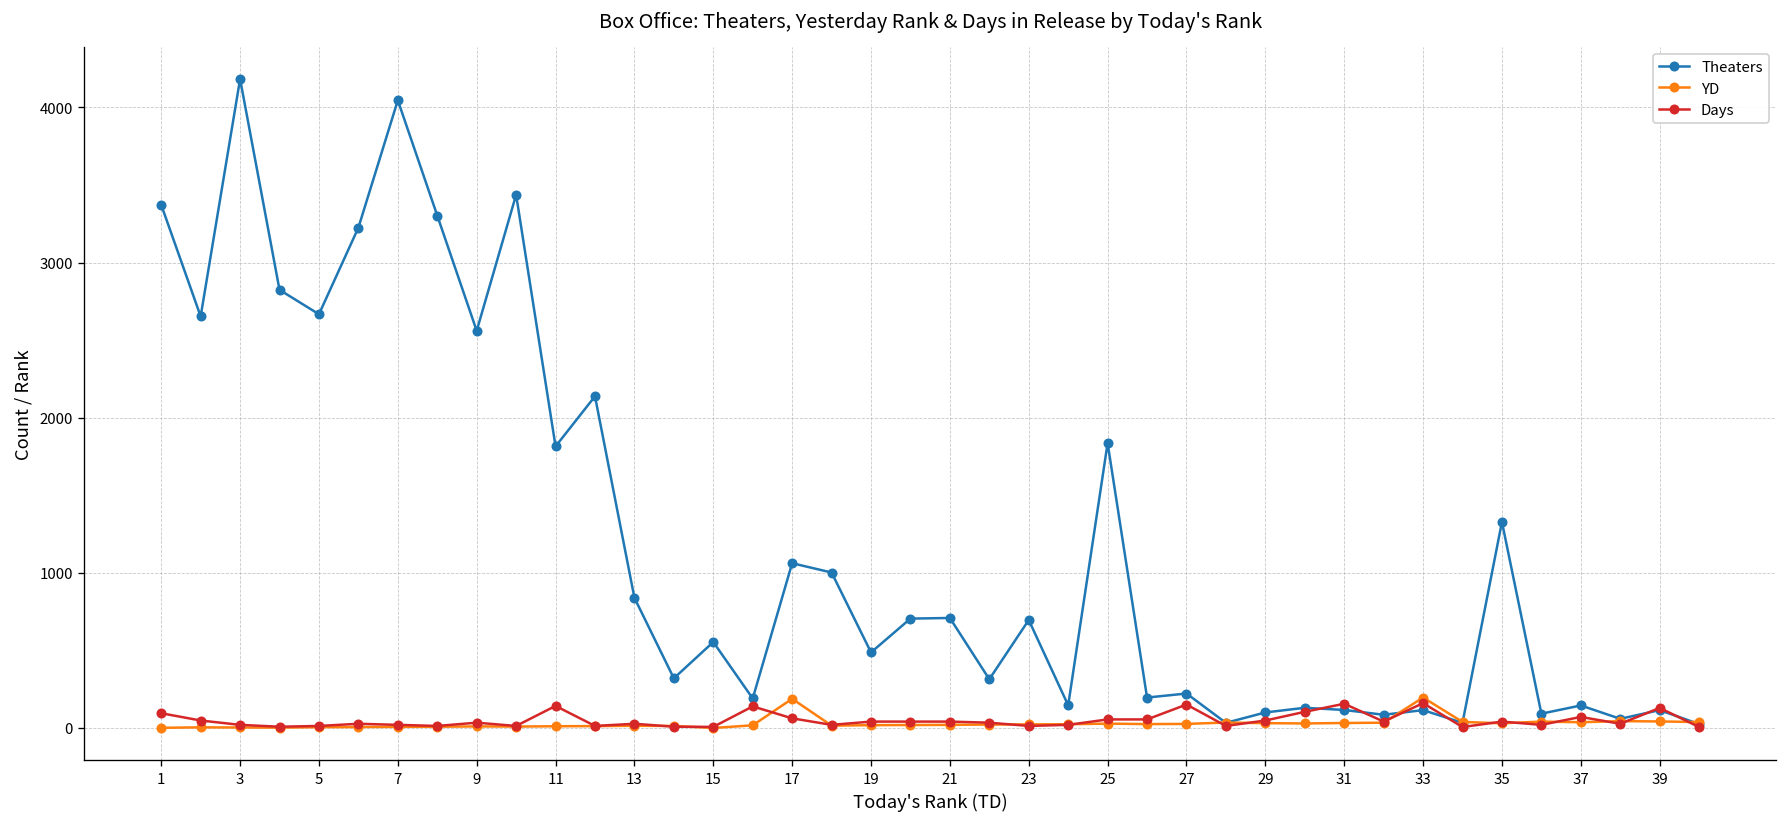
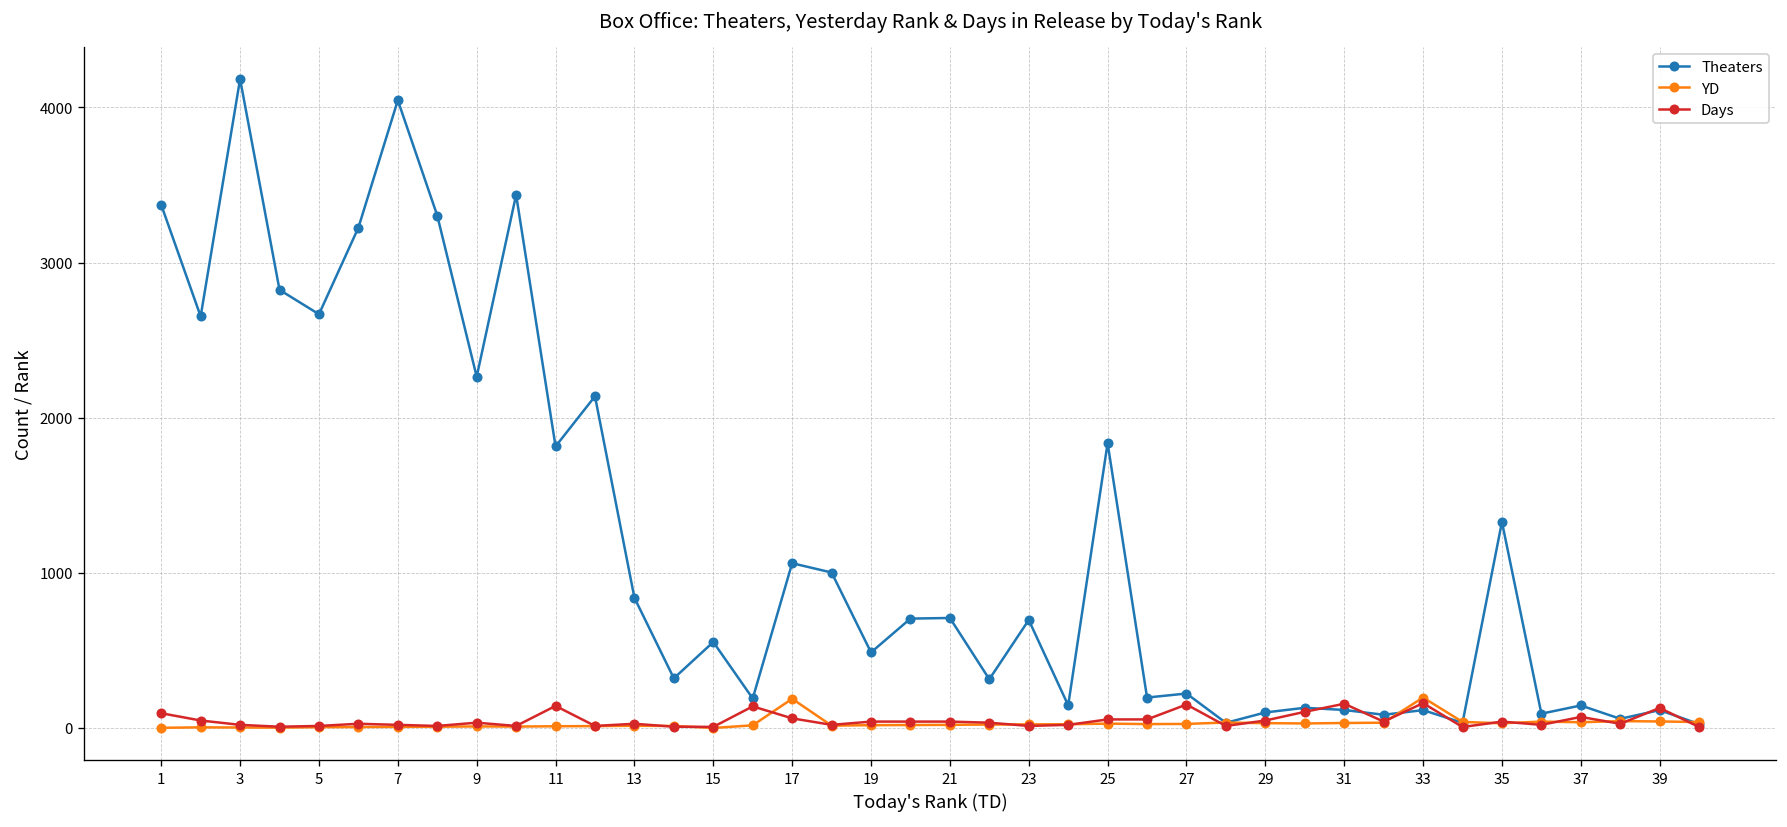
Theaters, 9: 2560 -> 2260
